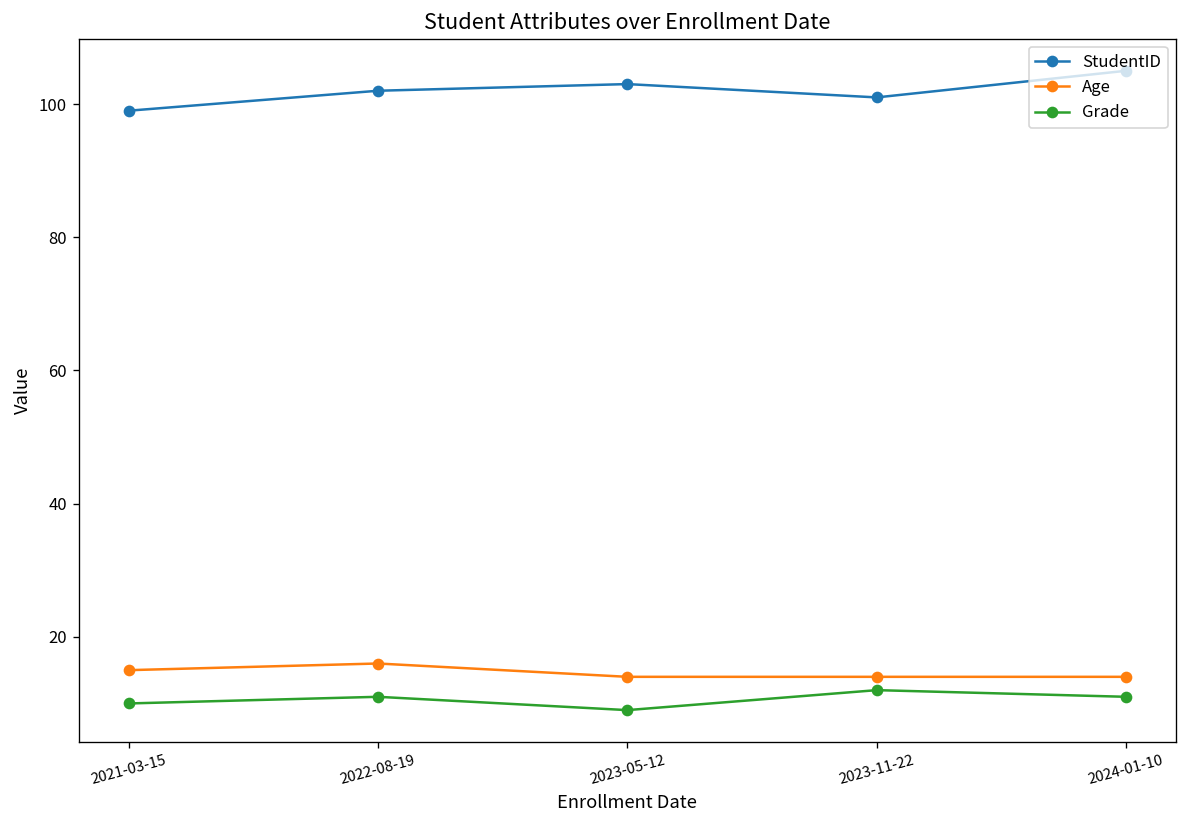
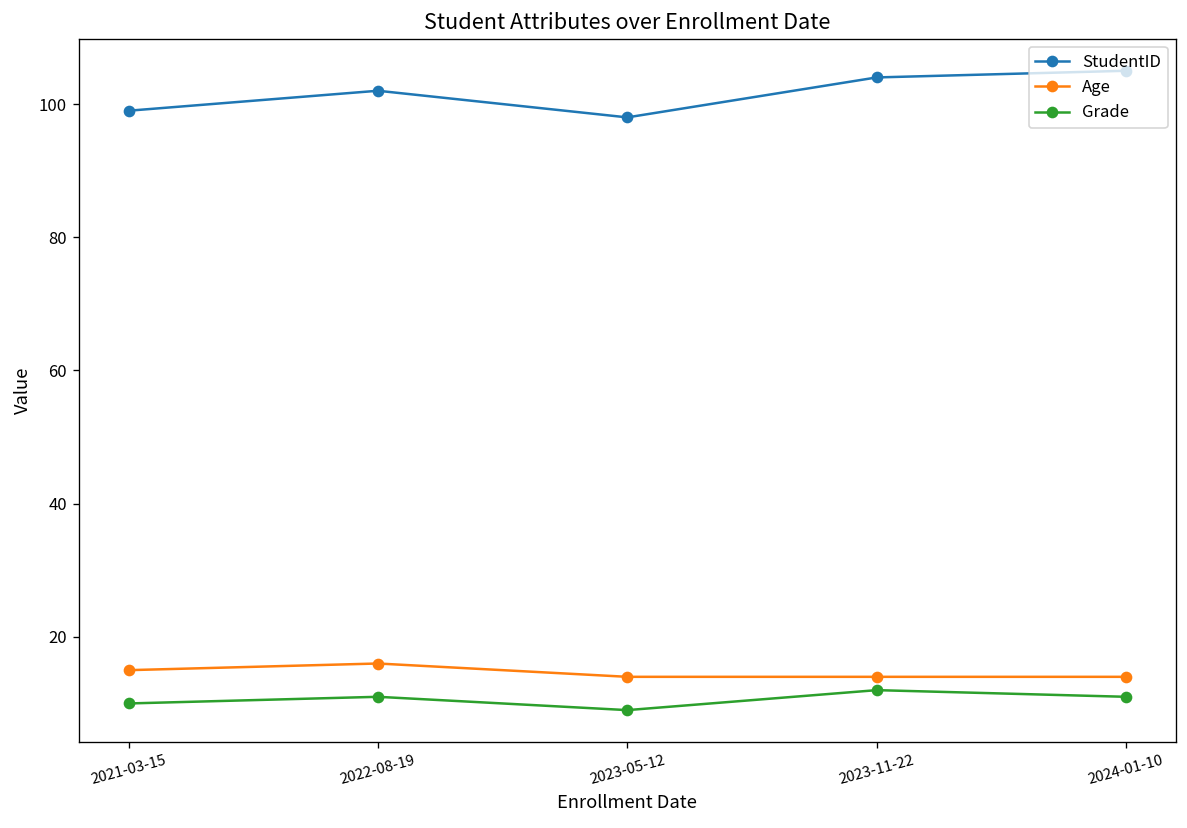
StudentID, 2023-05-12: 103 -> 98
StudentID, 2023-11-22: 101 -> 104
